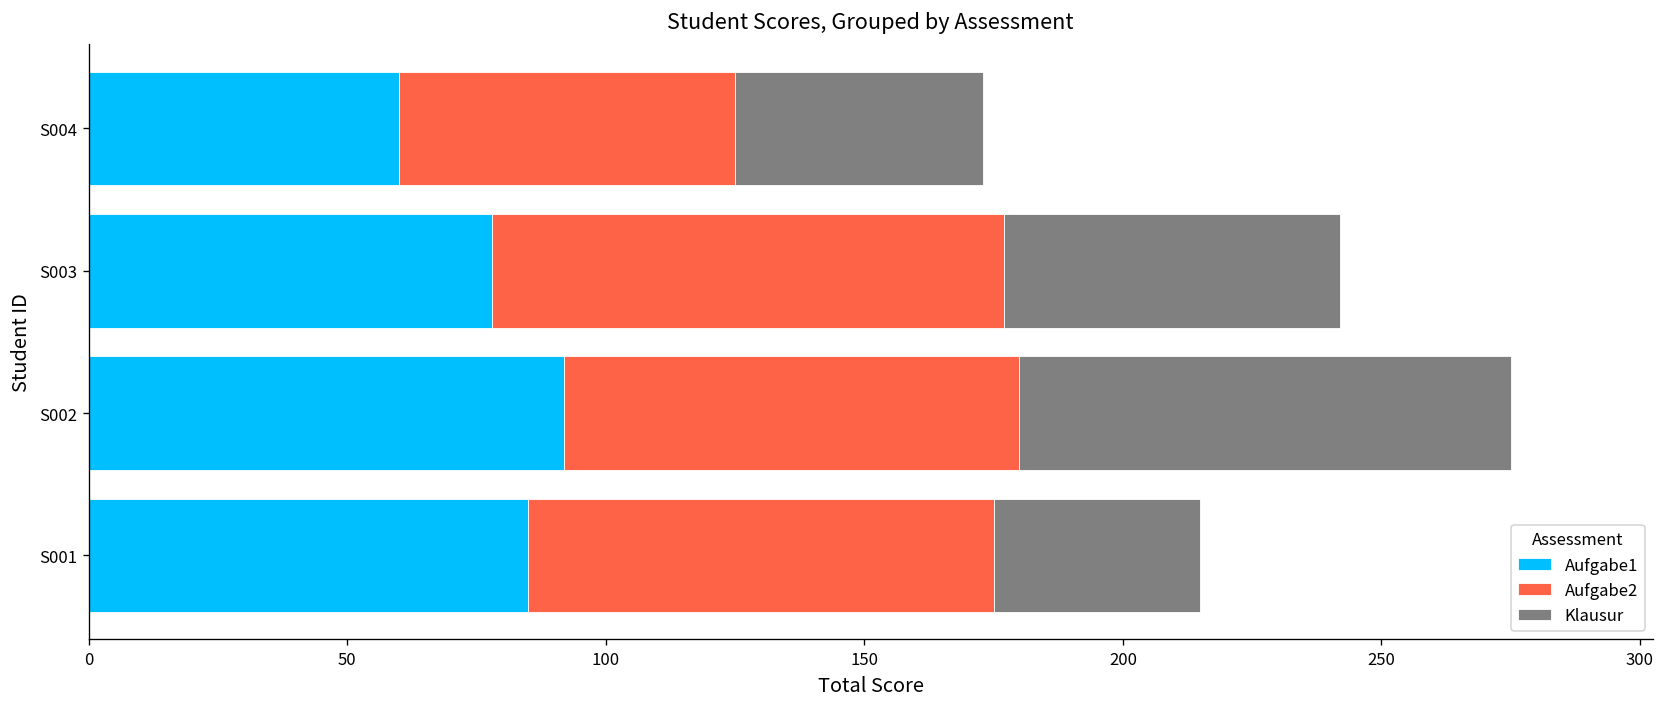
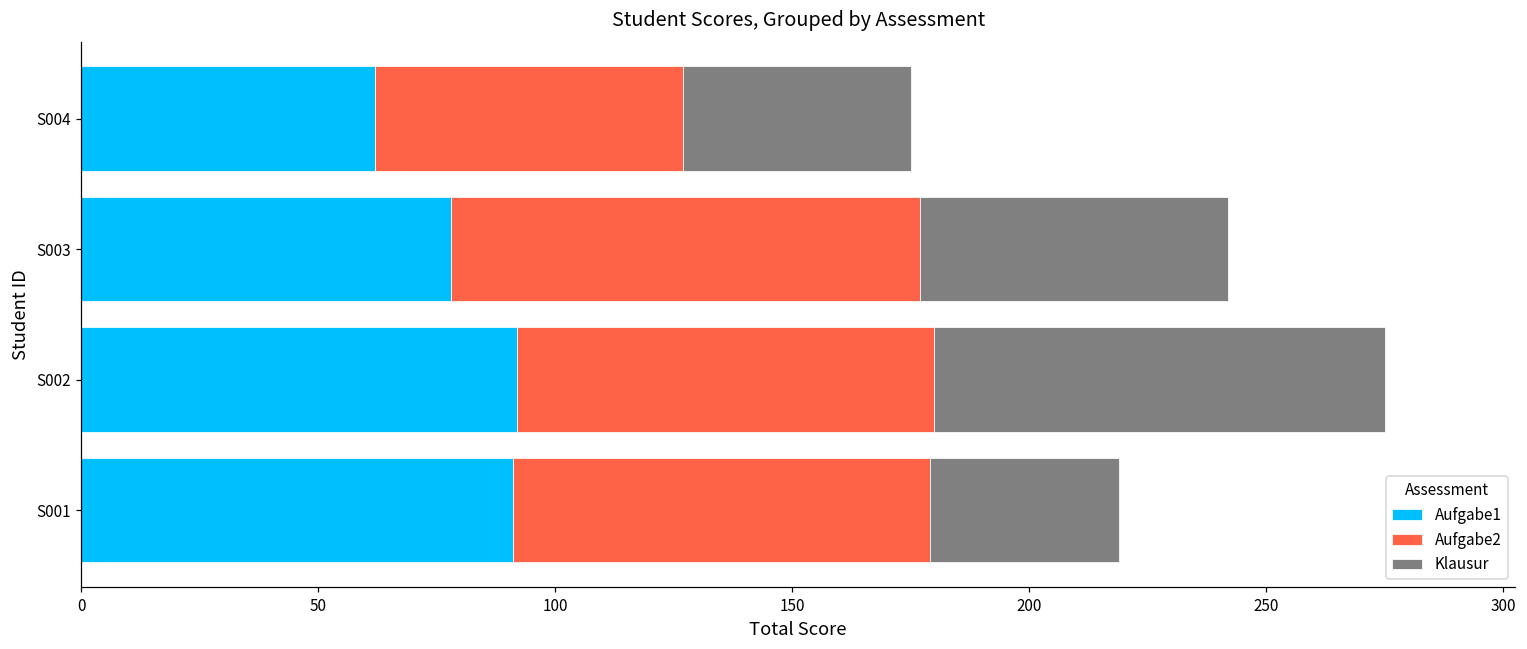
Aufgabe1, S004: 60 -> 62
Aufgabe1, S001: 85 -> 91
Aufgabe2, S001: 90 -> 88
